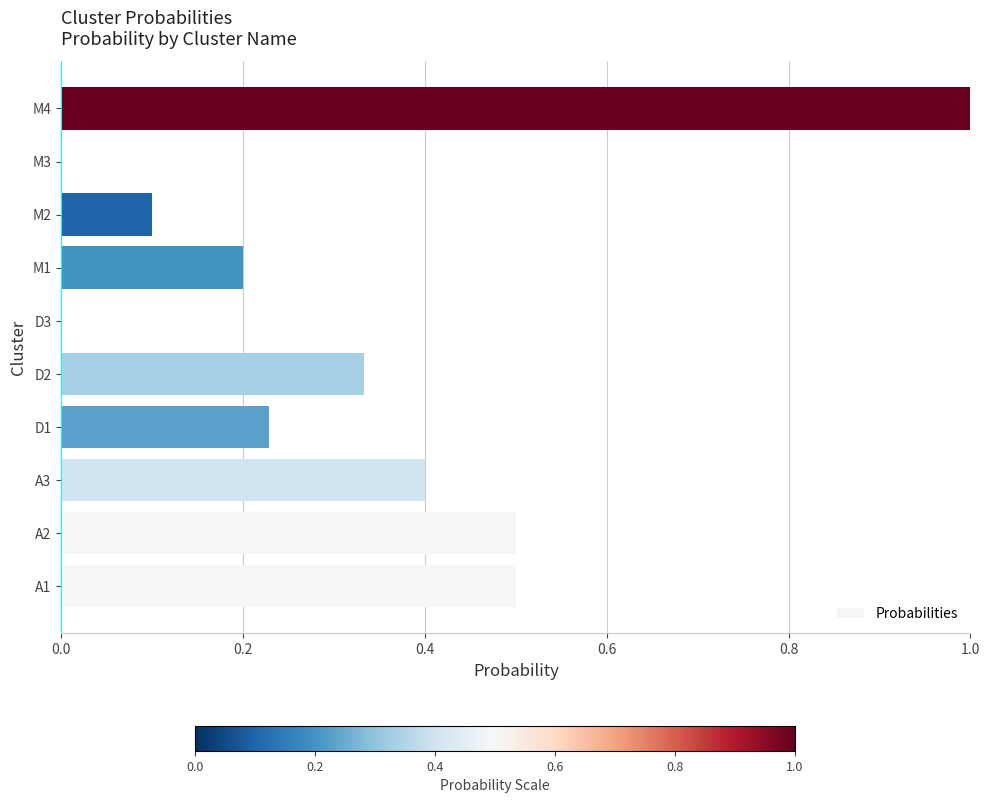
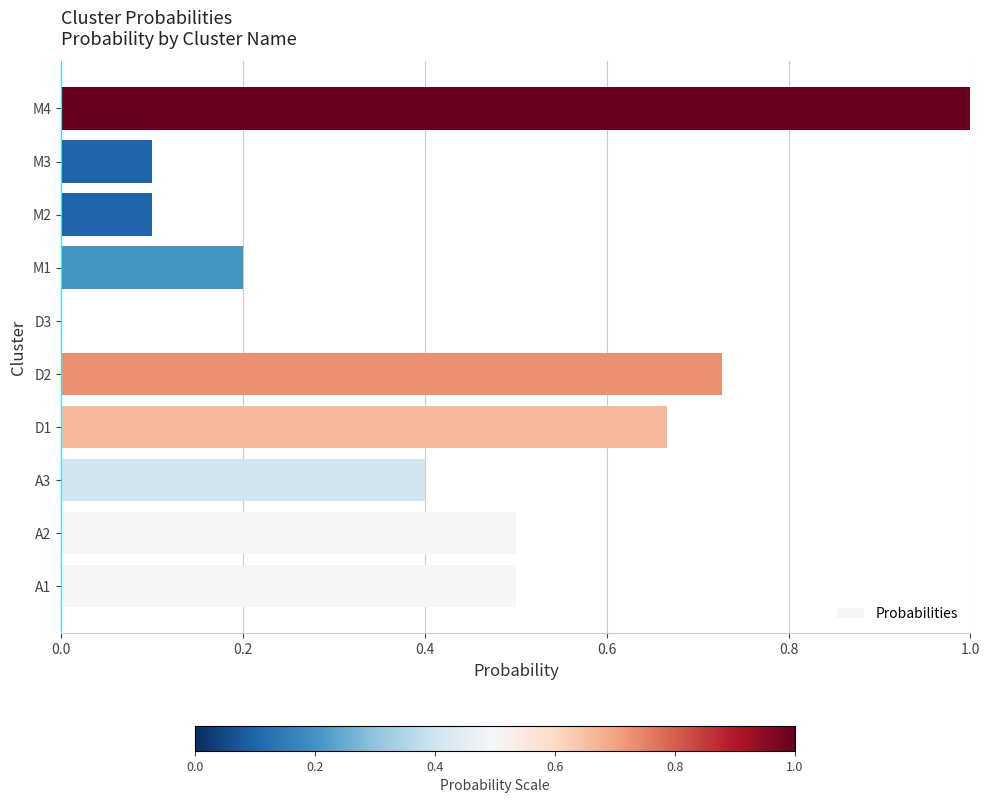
M3: 0.0 -> 0.1
D2: 0.33 -> 0.73
D1: 0.23 -> 0.67
